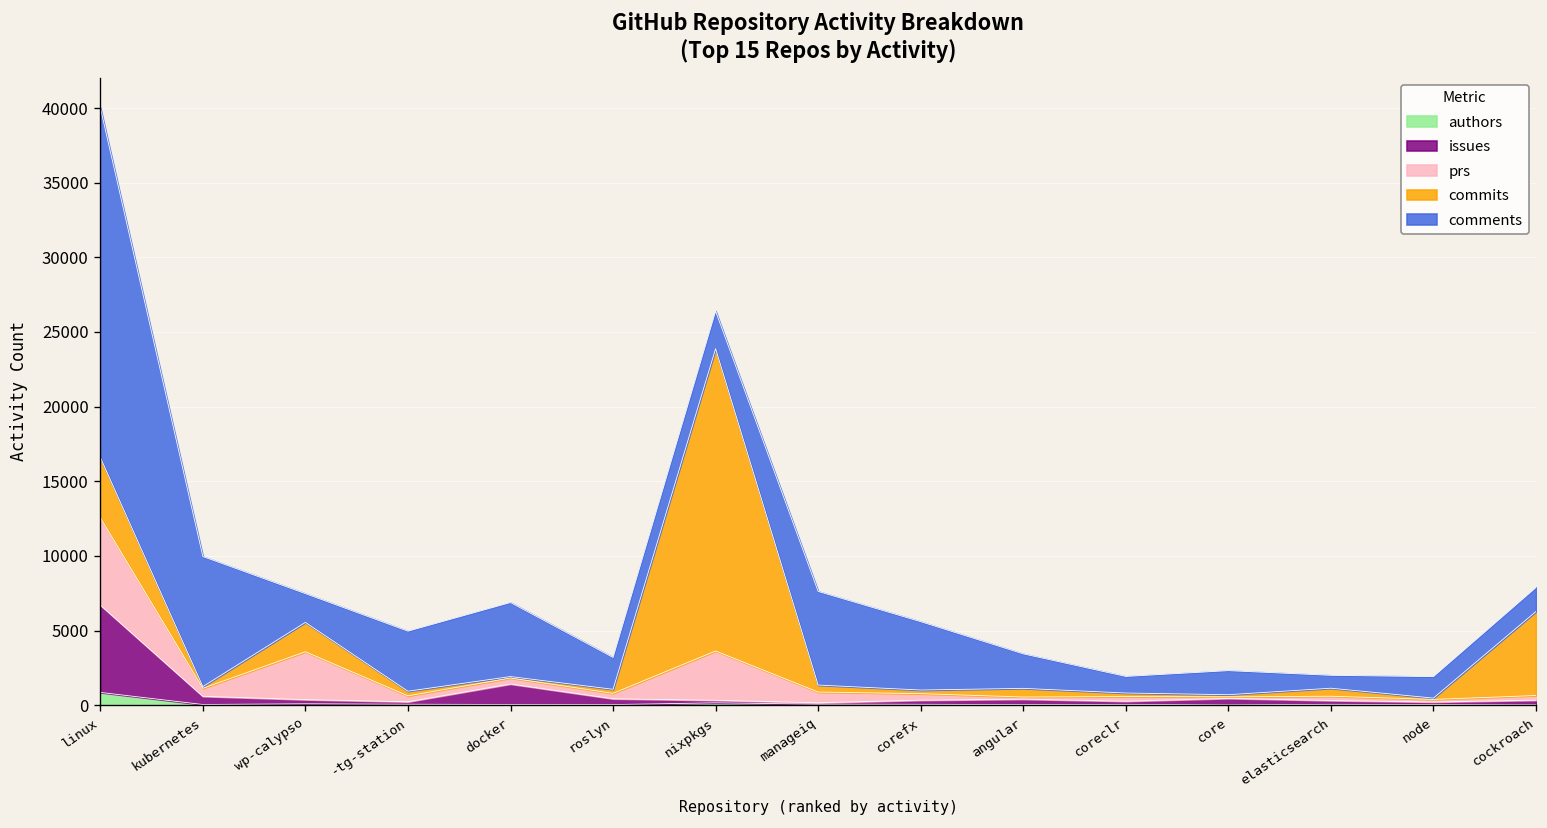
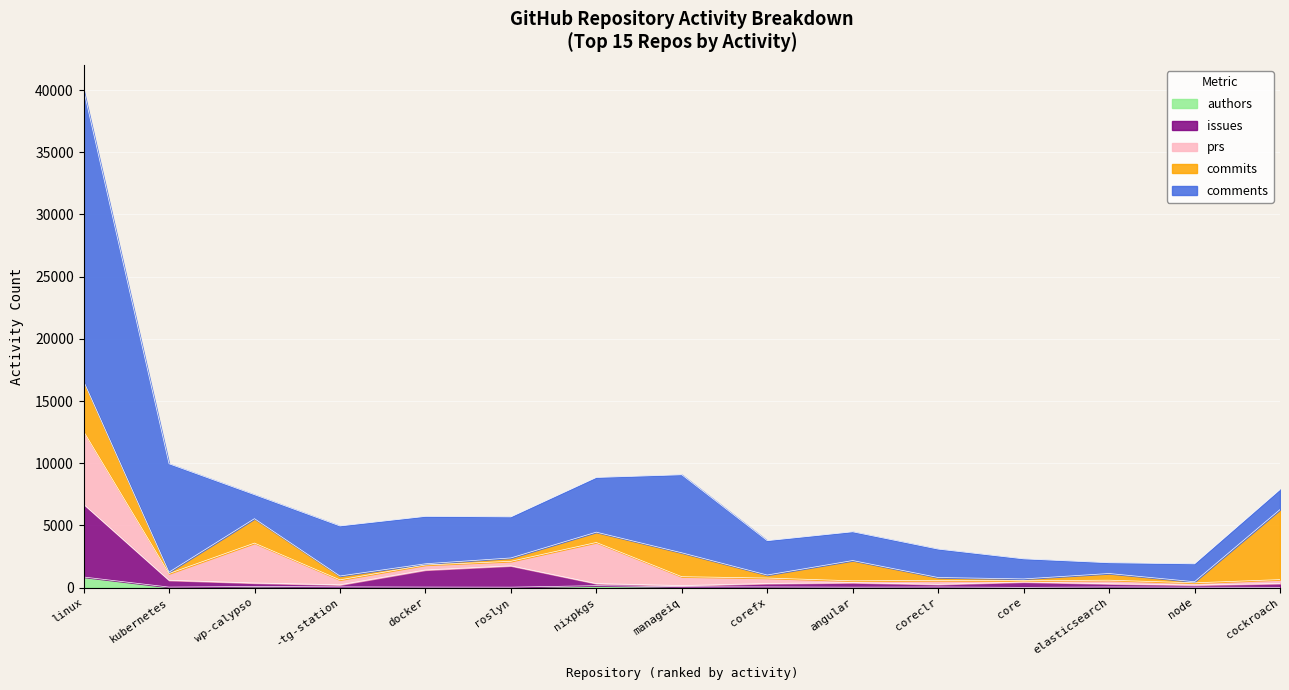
comments, docker: 5000 -> 3800
issues, roslyn: 400 -> 1700
comments, roslyn: 2100 -> 3300
commits, nixpkgs: 20300 -> 800
comments, nixpkgs: 2500 -> 4400
commits, manageiq: 500 -> 1900
comments, corefx: 4600 -> 2800
commits, angular: 600 -> 1600
comments, coreclr: 1100 -> 2300
